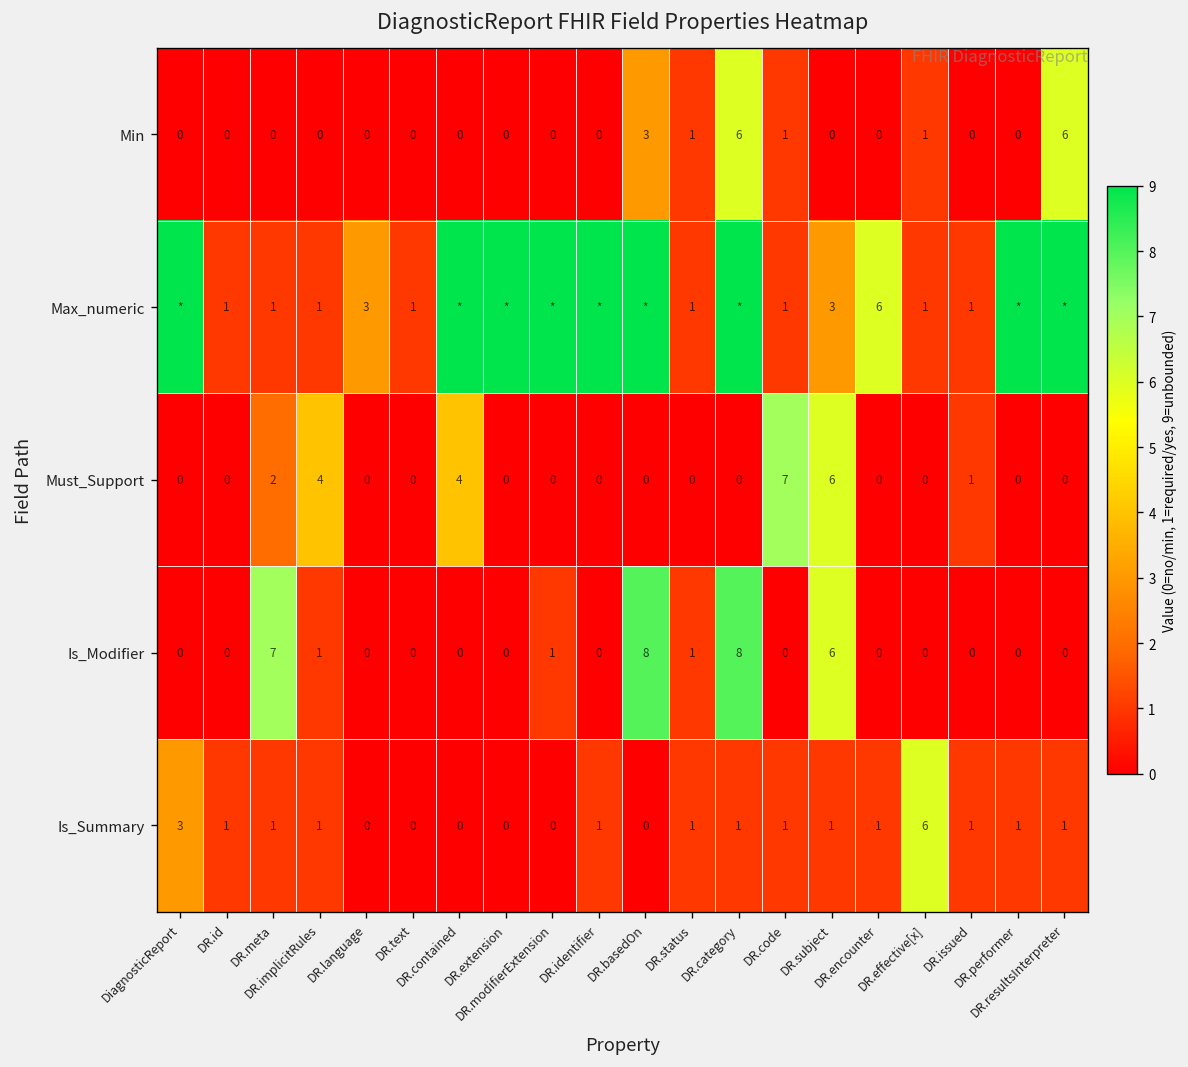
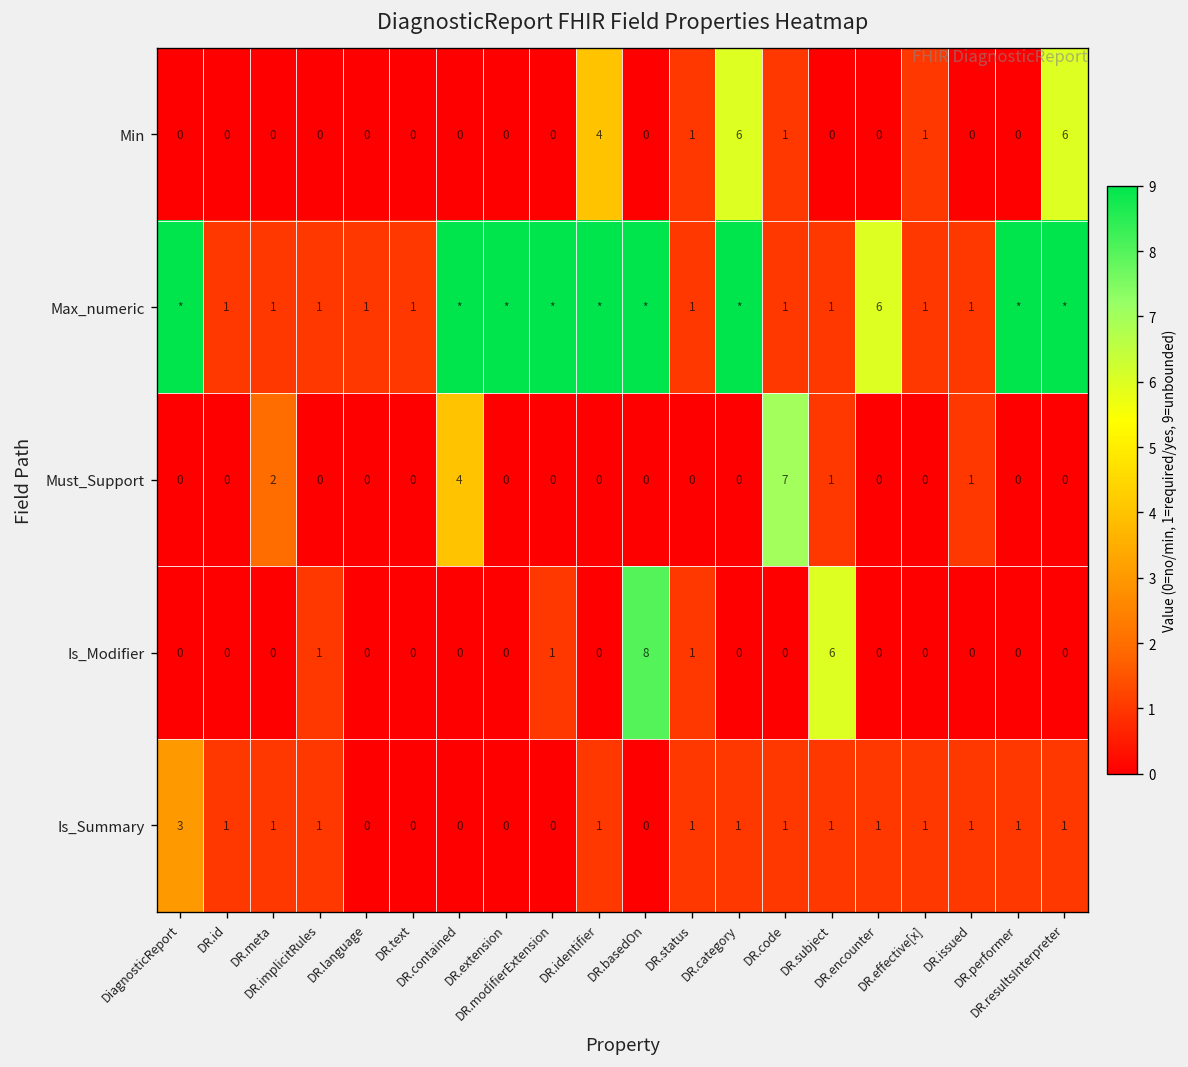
Min, DR.identifier: 0 -> 4
Min, DR.basedOn: 3 -> 0
Max_numeric, DR.language: 3 -> 1
Max_numeric, DR.subject: 3 -> 1
Must_Support, DR.implicitRules: 4 -> 0
Must_Support, DR.subject: 6 -> 1
Is_Modifier, DR.meta: 7 -> 0
Is_Modifier, DR.category: 8 -> 0
Is_Summary, DR.effective[x]: 6 -> 1
